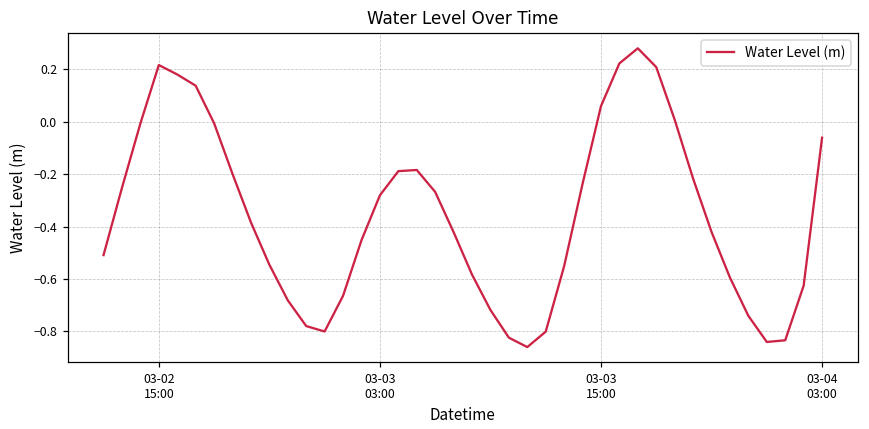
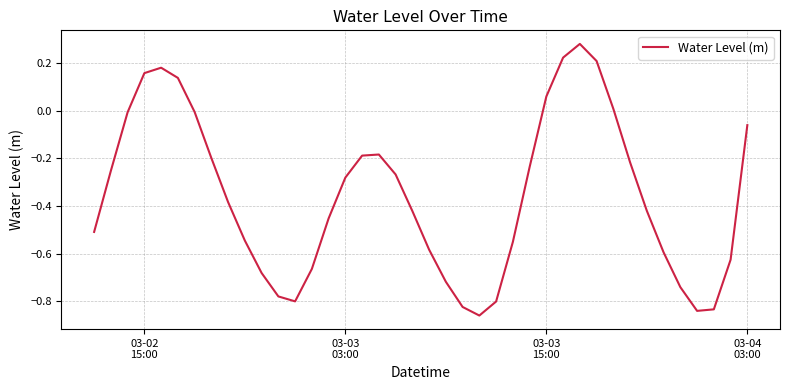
03-02 15:00: 0.22 -> 0.16
